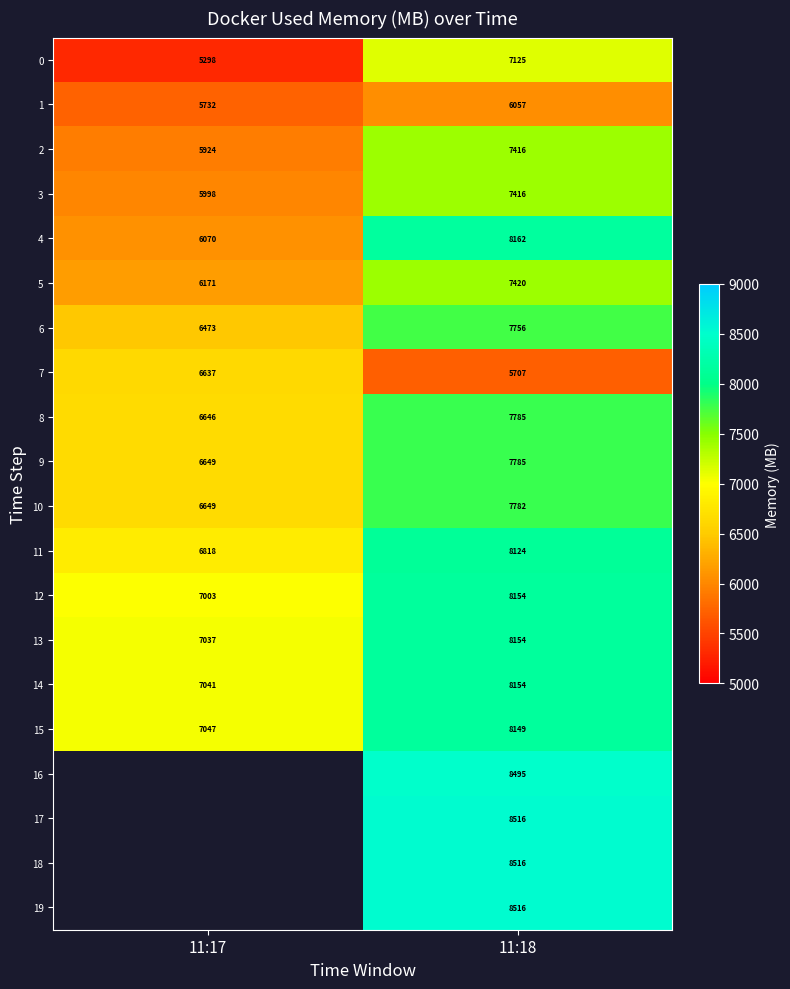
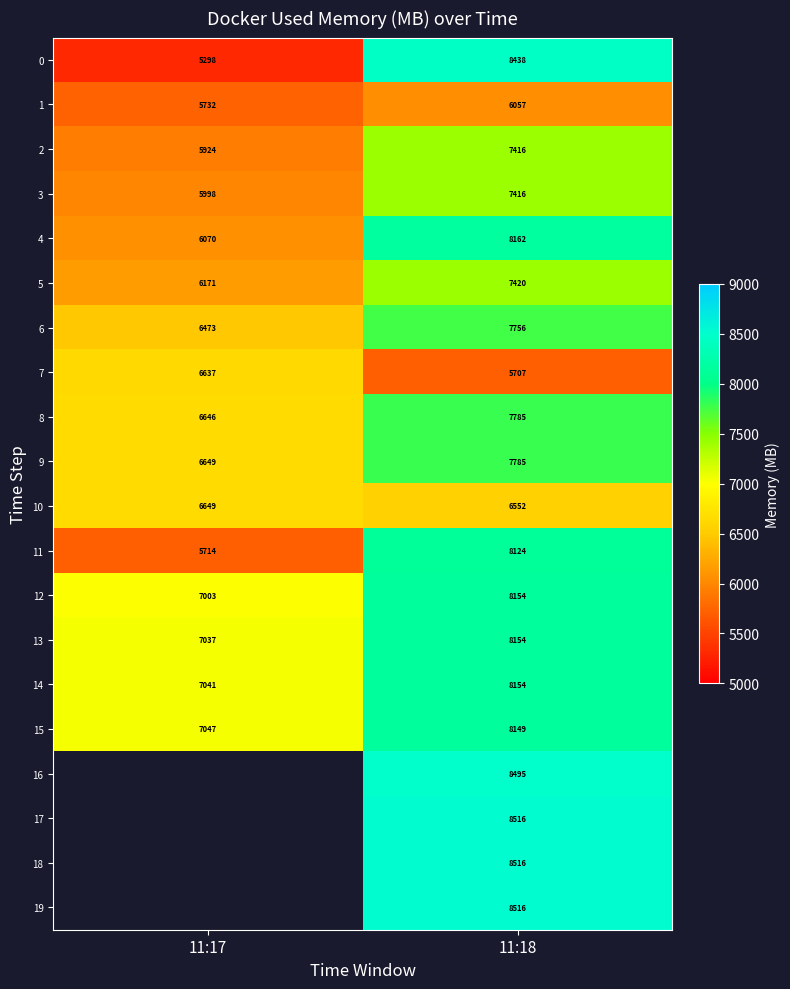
0, 11:18: 7125 -> 8438
10, 11:18: 7782 -> 6552
11, 11:17: 6818 -> 5714
